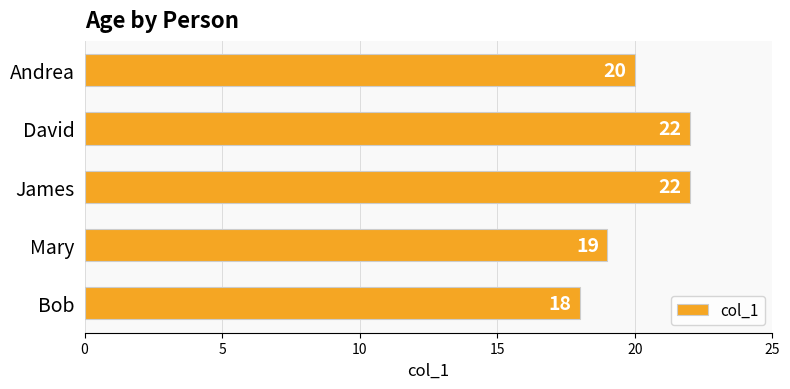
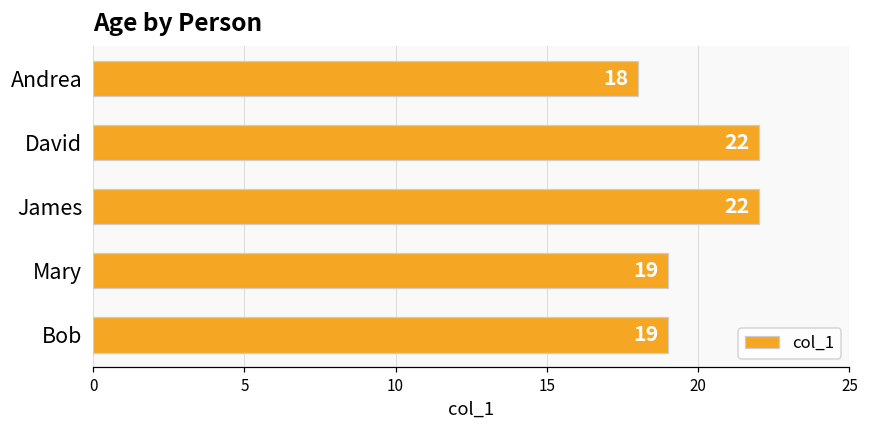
Andrea: 20 -> 18
Bob: 18 -> 19
